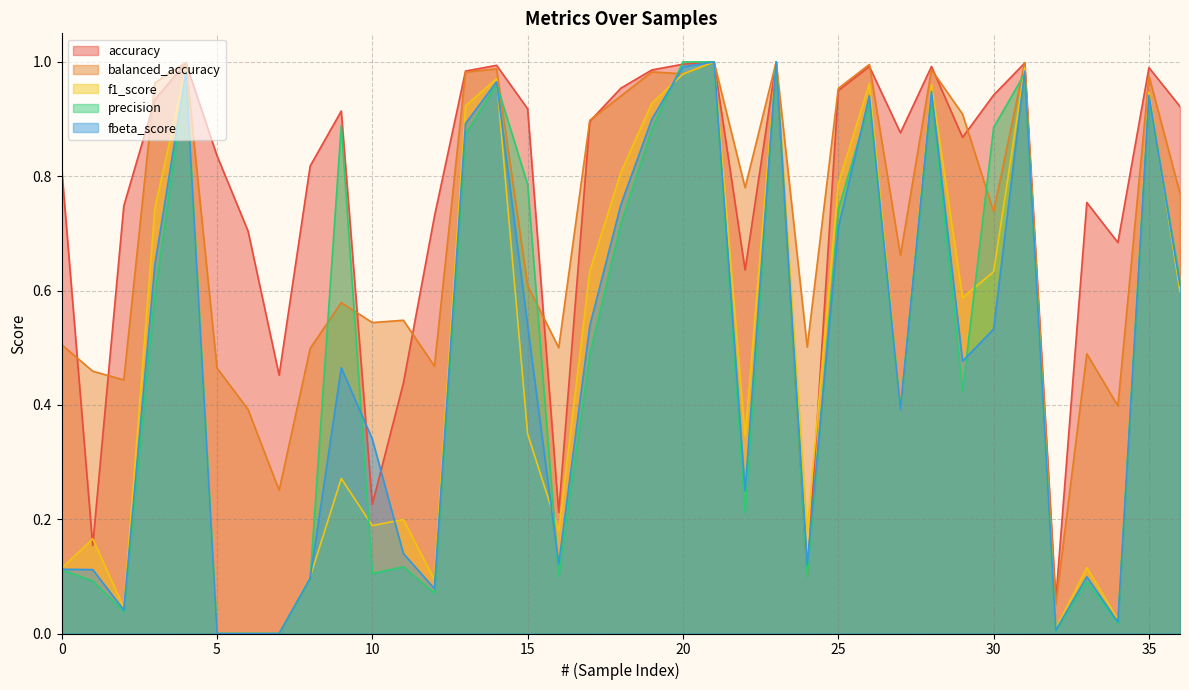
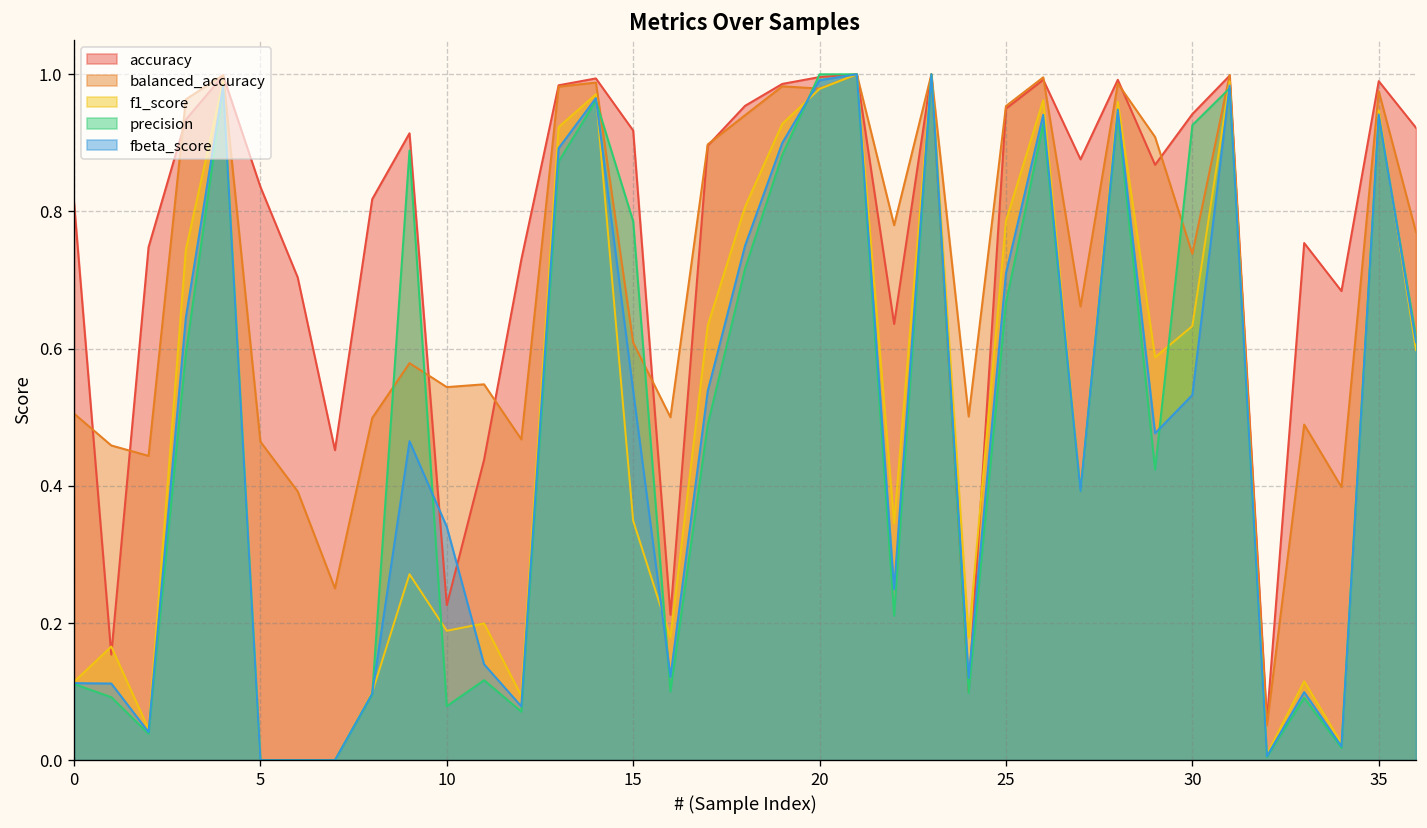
precision, 10: 0.10 -> 0.08
precision, 25: 0.74 -> 0.67
precision, 30: 0.89 -> 0.93
